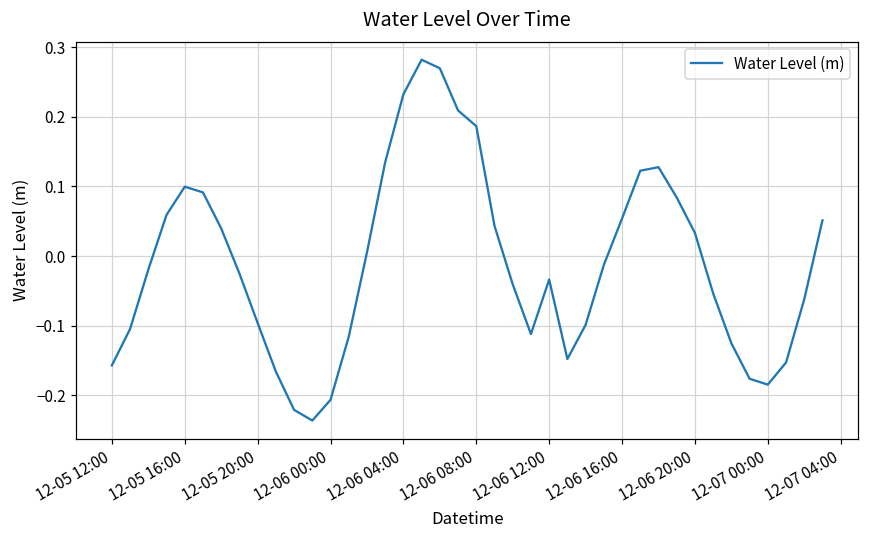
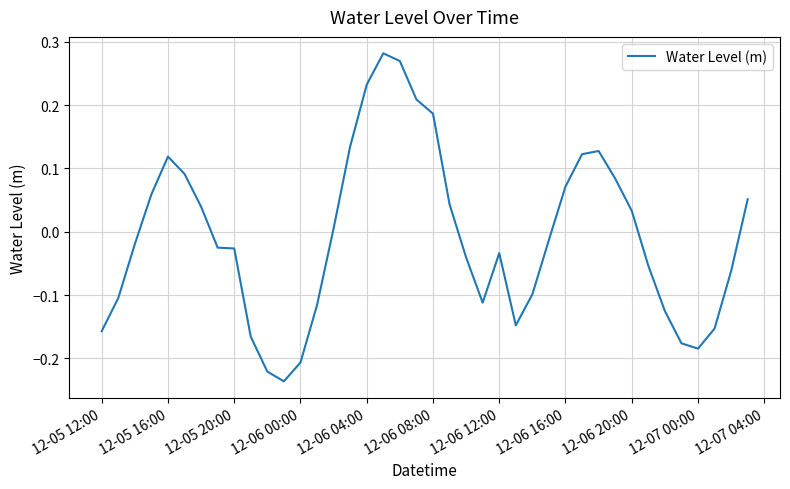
12-05 16:00: 0.10 -> 0.12
12-05 20:00: -0.10 -> -0.03
12-06 16:00: 0.05 -> 0.07
